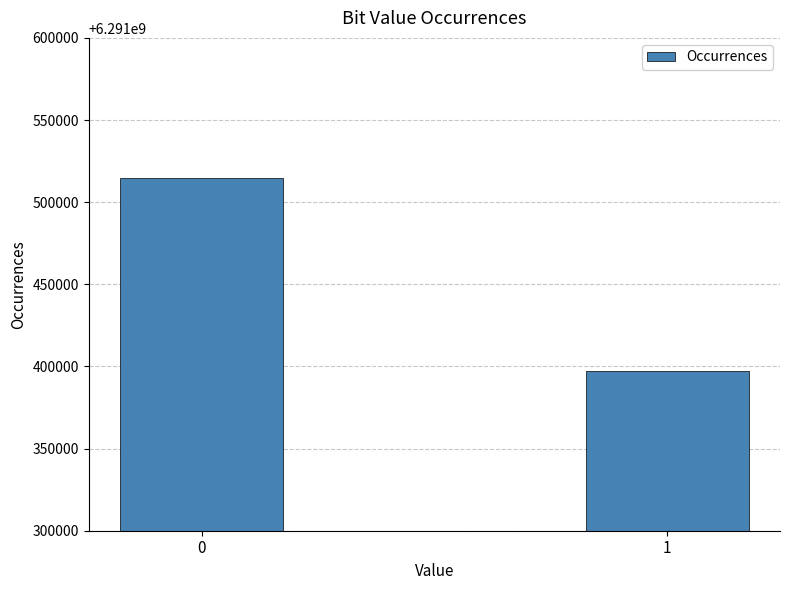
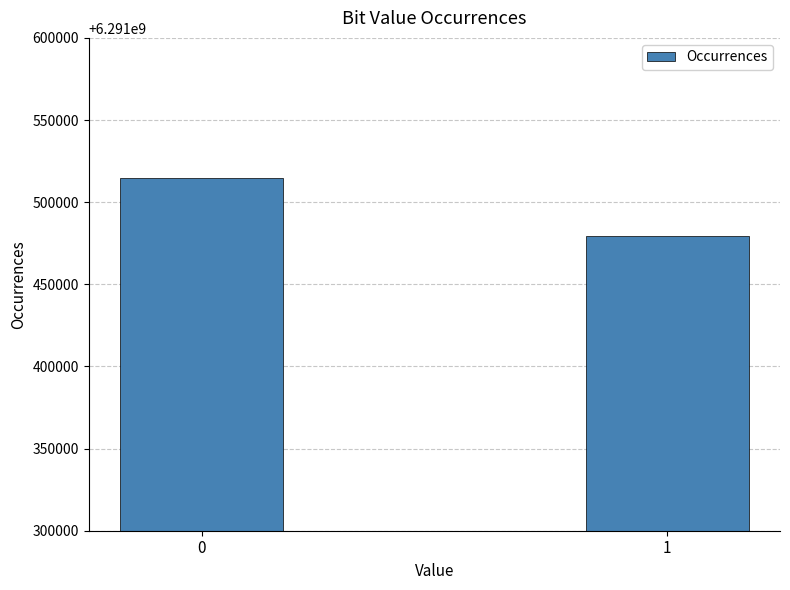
1: 6291397000 -> 6291480000
